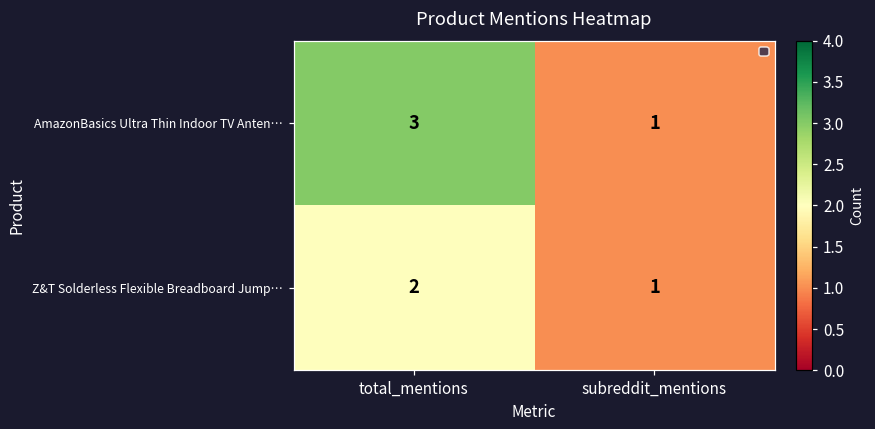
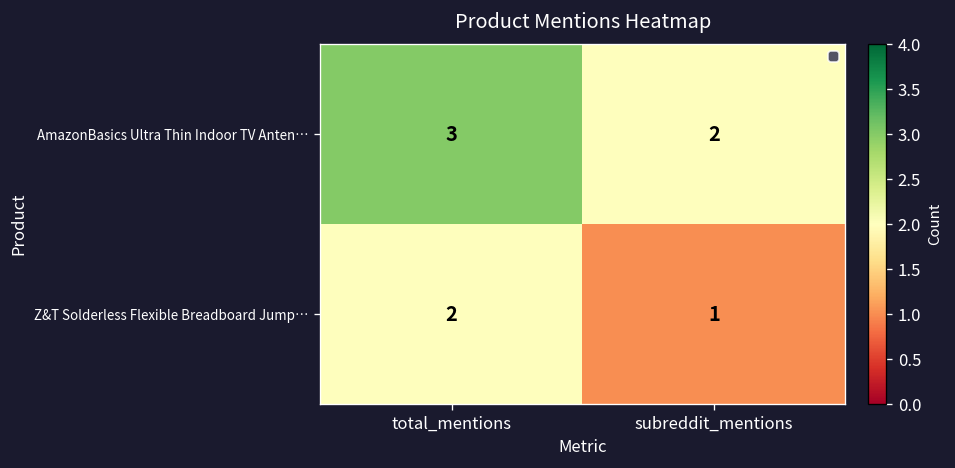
AmazonBasics Ultra Thin Indoor TV Anten…, subreddit_mentions: 1 -> 2
